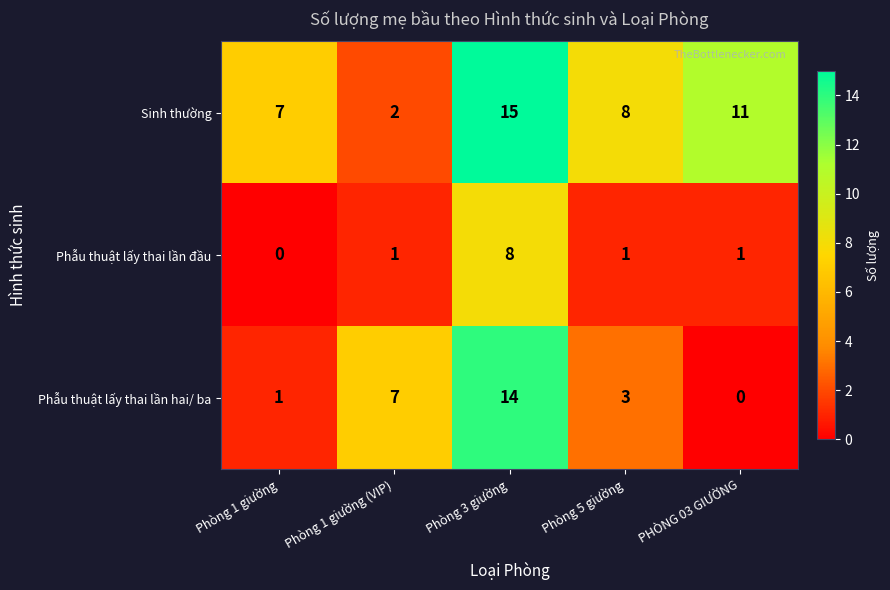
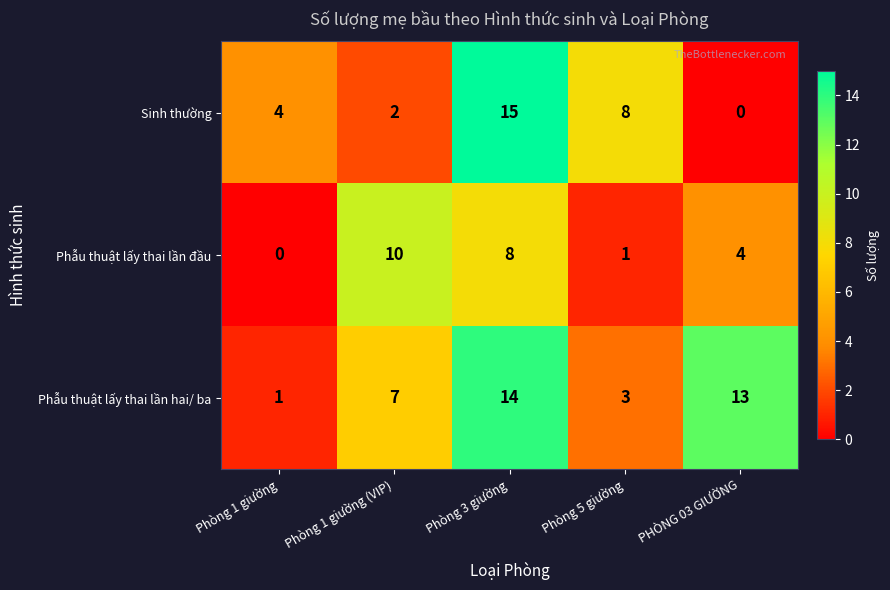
Sinh thường, Phòng 1 giường: 7 -> 4
Sinh thường, PHÒNG 03 GIƯỜNG: 11 -> 0
Phẫu thuật lấy thai lần đầu, Phòng 1 giường (VIP): 1 -> 10
Phẫu thuật lấy thai lần đầu, PHÒNG 03 GIƯỜNG: 1 -> 4
Phẫu thuật lấy thai lần hai/ ba, PHÒNG 03 GIƯỜNG: 0 -> 13
